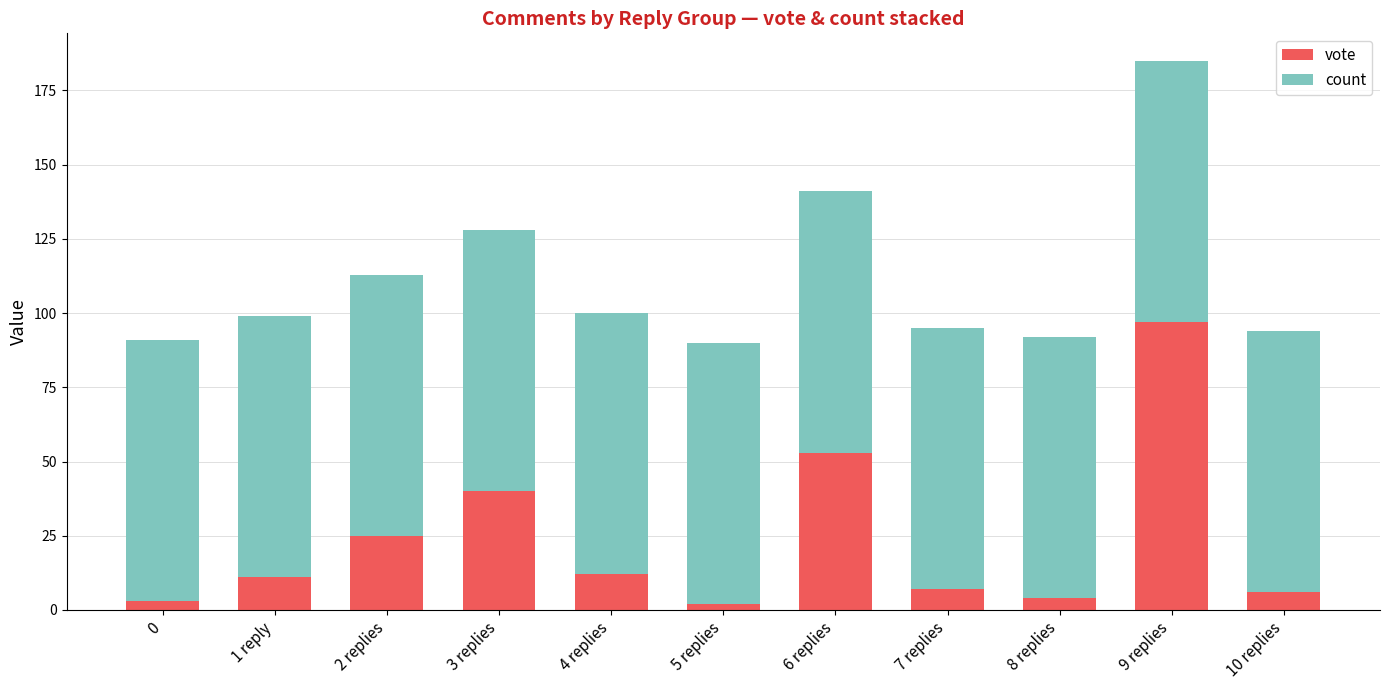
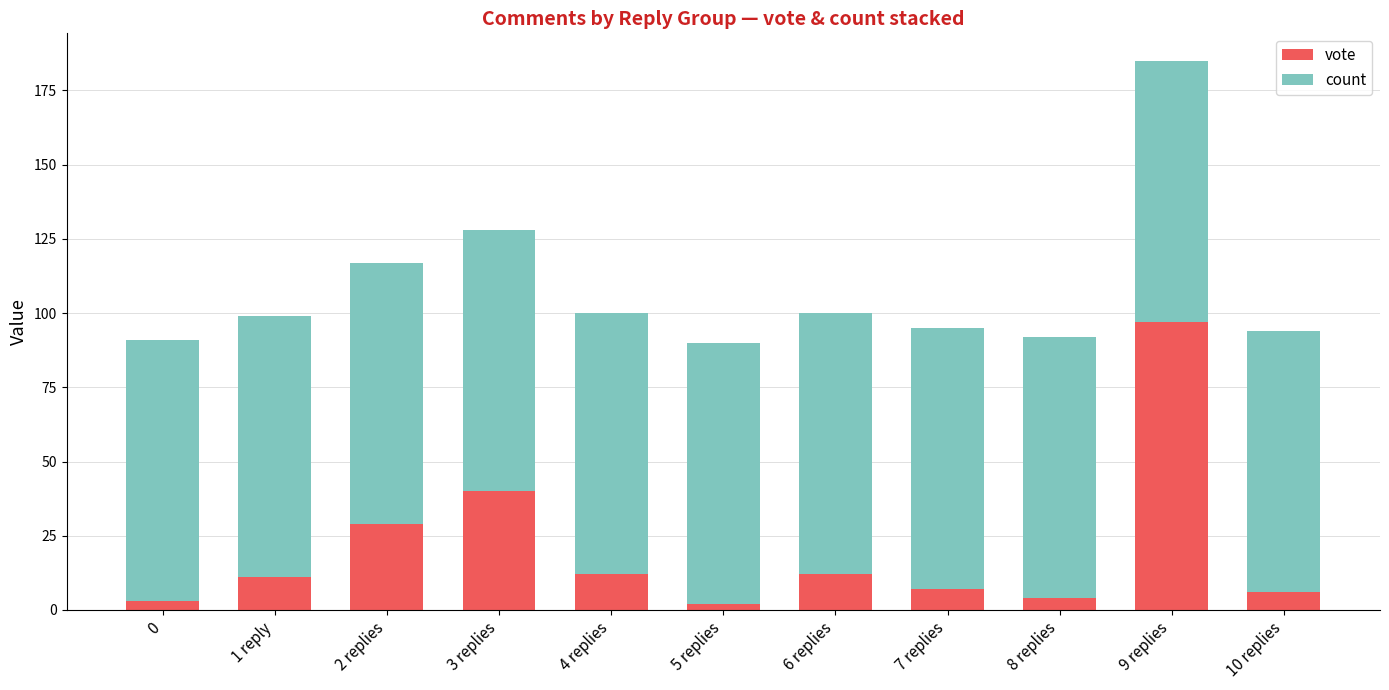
vote, 2 replies: 25 -> 29
vote, 6 replies: 53 -> 12
